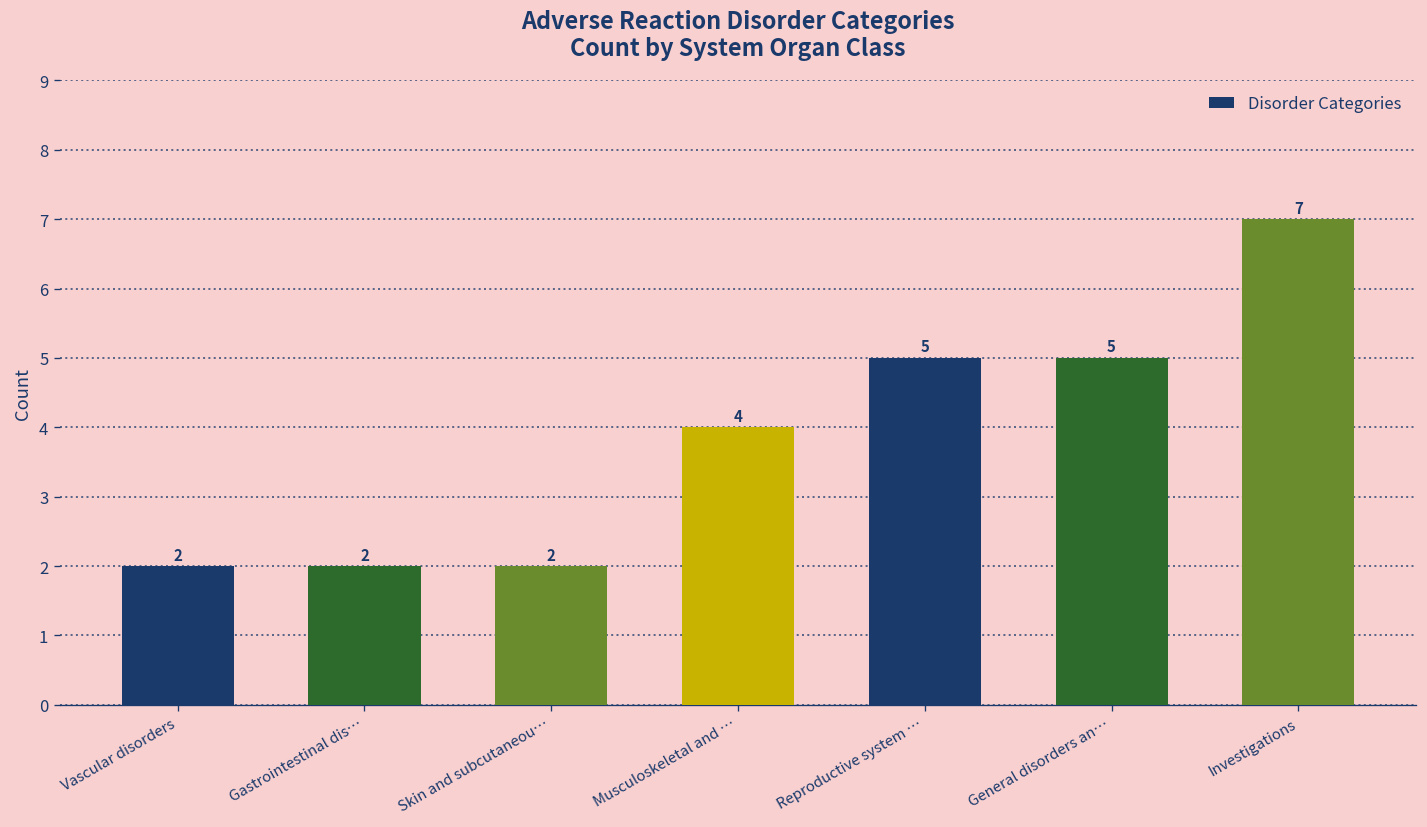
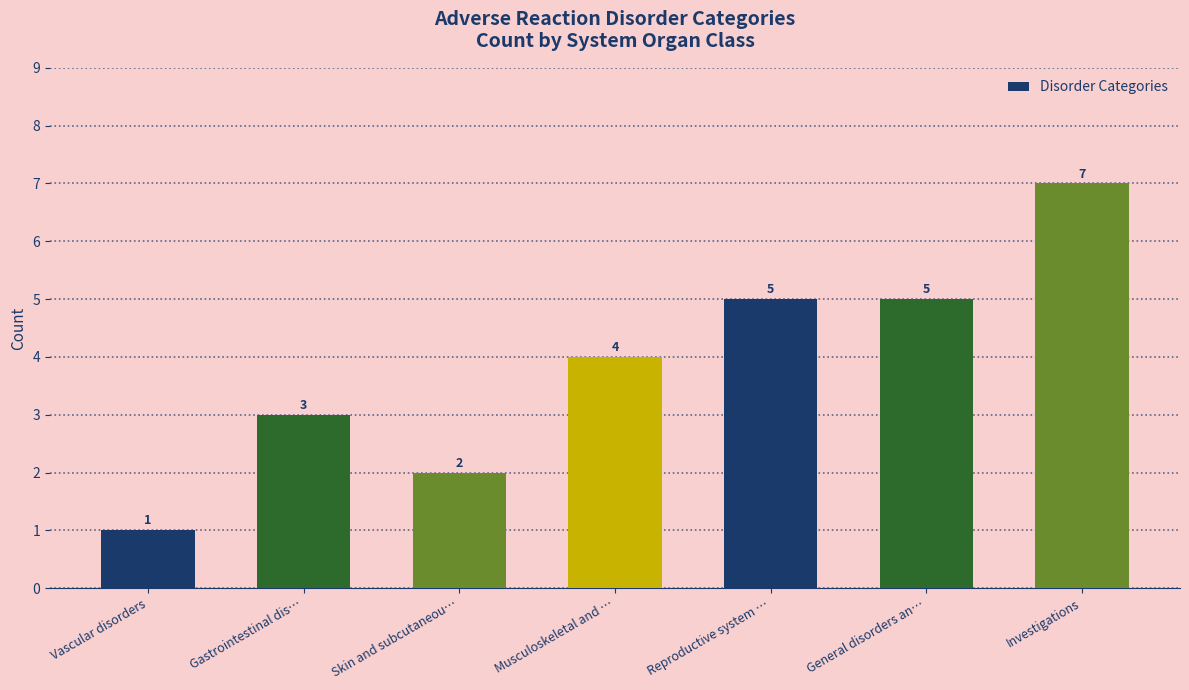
Vascular disorders: 2 -> 1
Gastrointestinal dis…: 2 -> 3
